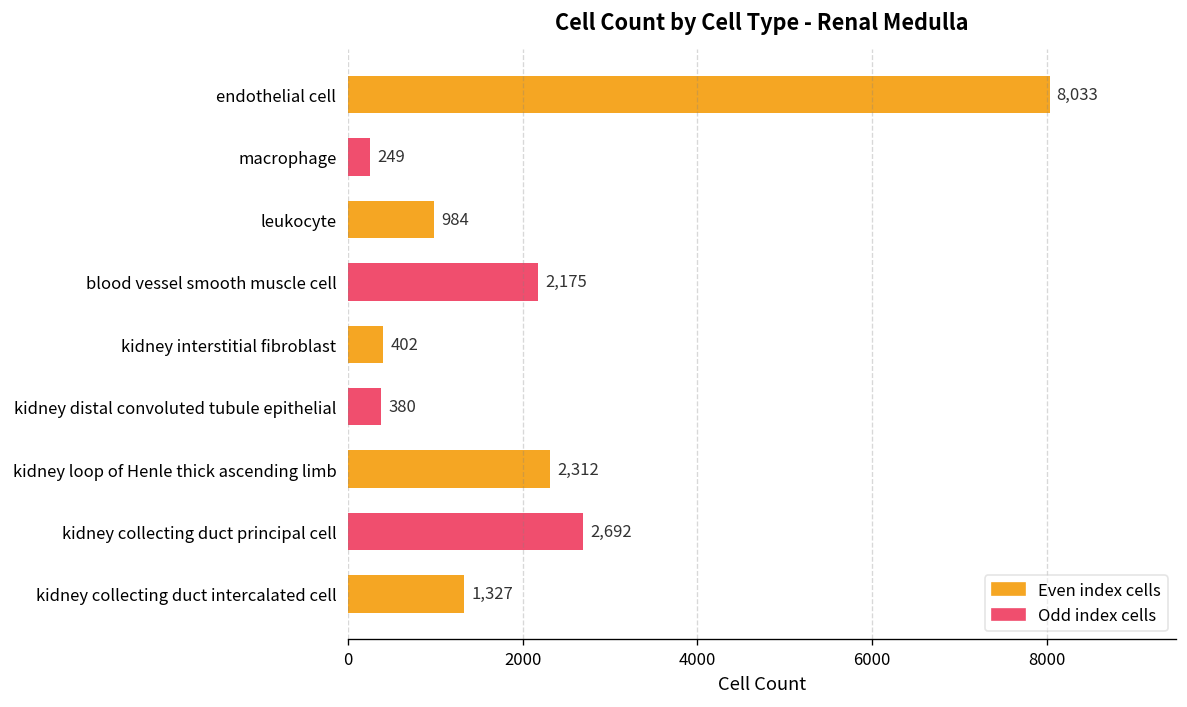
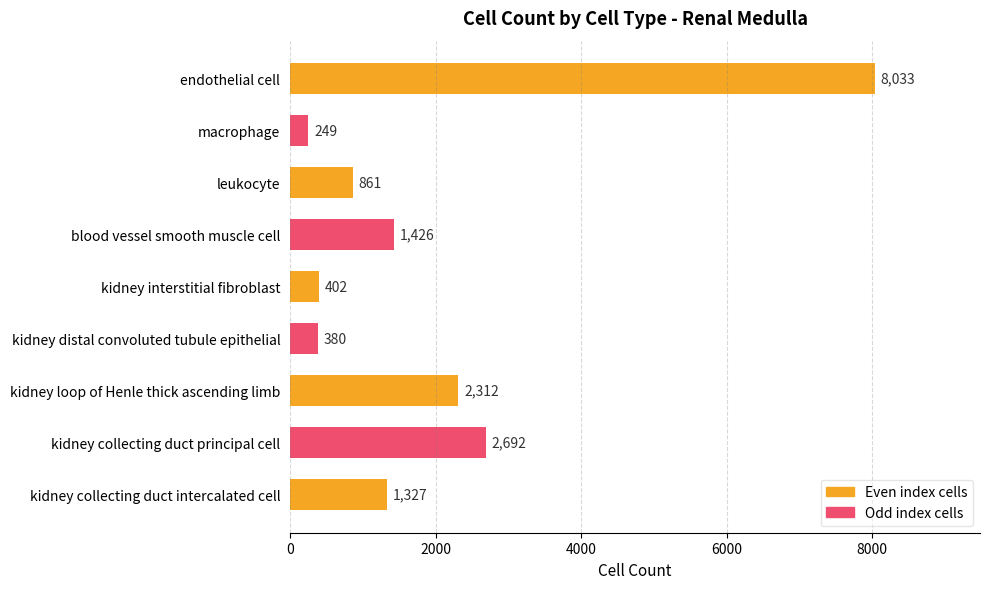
leukocyte: 984 -> 861
blood vessel smooth muscle cell: 2,175 -> 1,426
